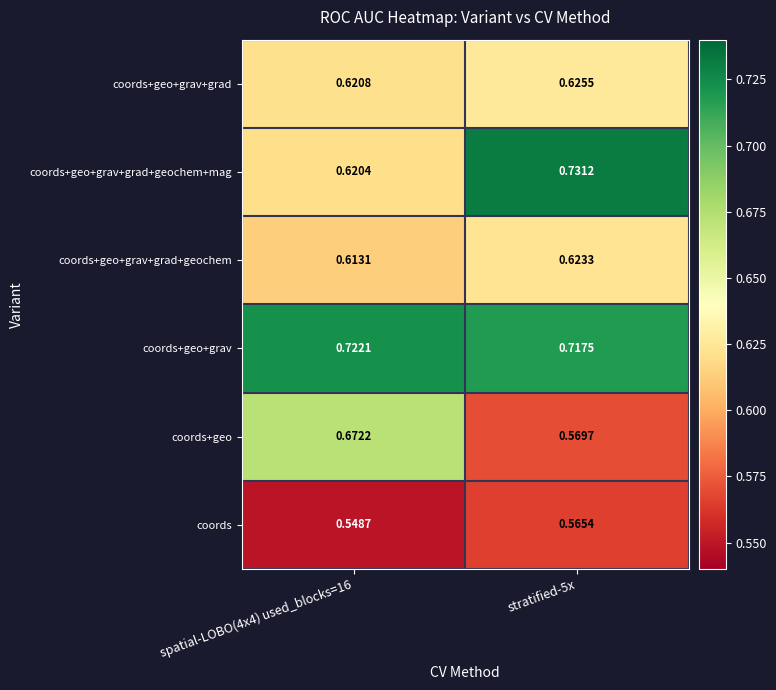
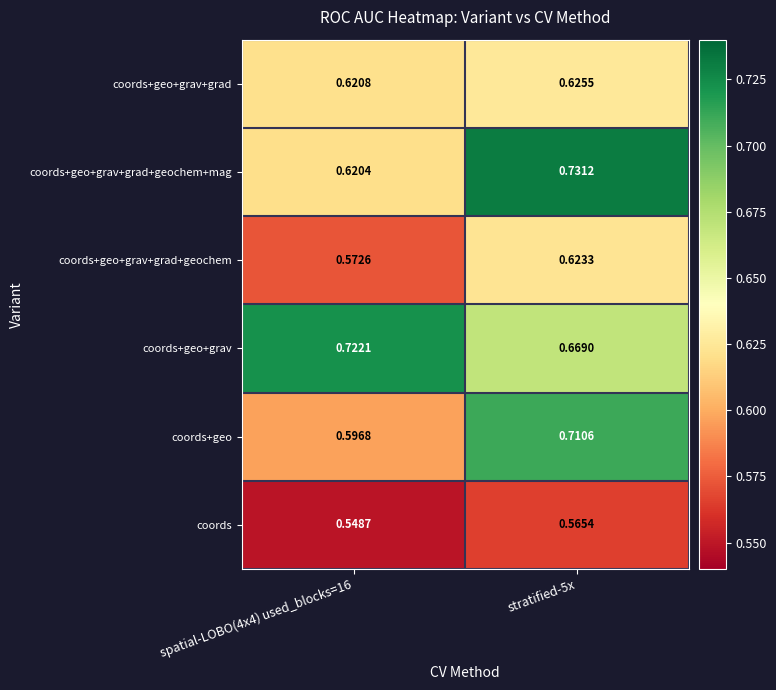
coords+geo+grav+grad+geochem, spatial-LOBO(4x4) used_blocks=16: 0.6131 -> 0.5726
coords+geo+grav, stratified-5x: 0.7175 -> 0.6690
coords+geo, spatial-LOBO(4x4) used_blocks=16: 0.6722 -> 0.5968
coords+geo, stratified-5x: 0.5697 -> 0.7106
